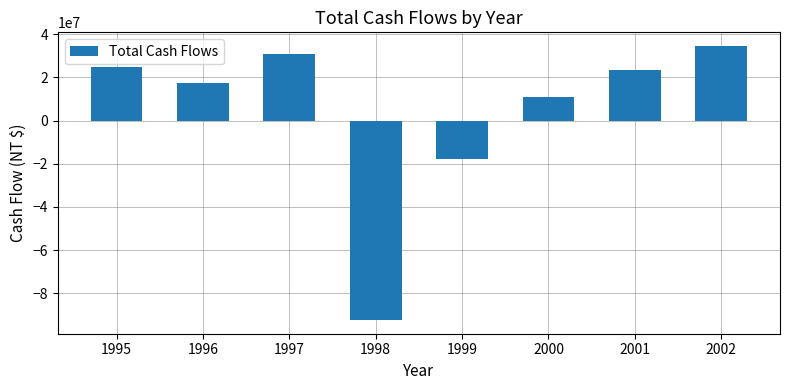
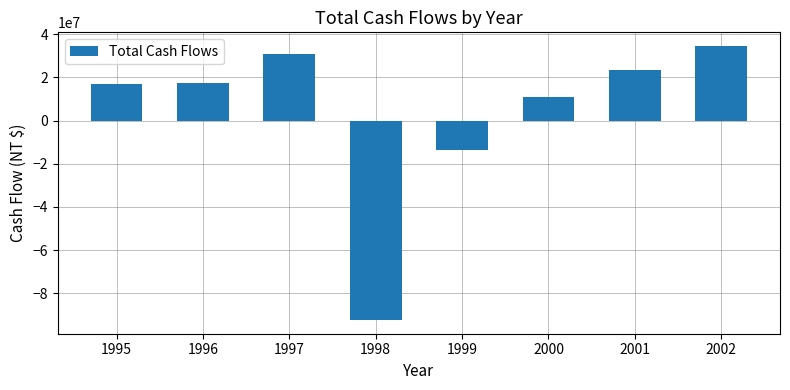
1995: 25000000 -> 17000000
1999: -18000000 -> -14000000
